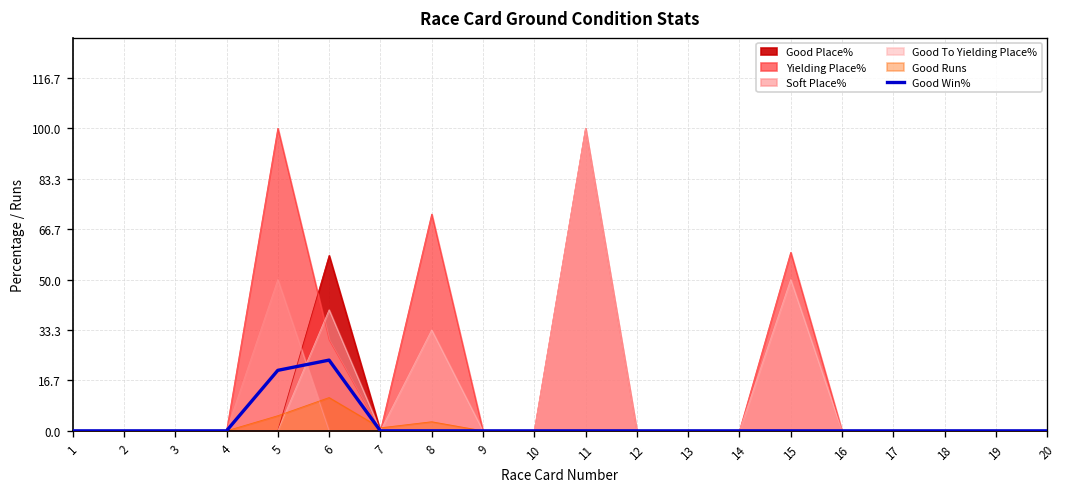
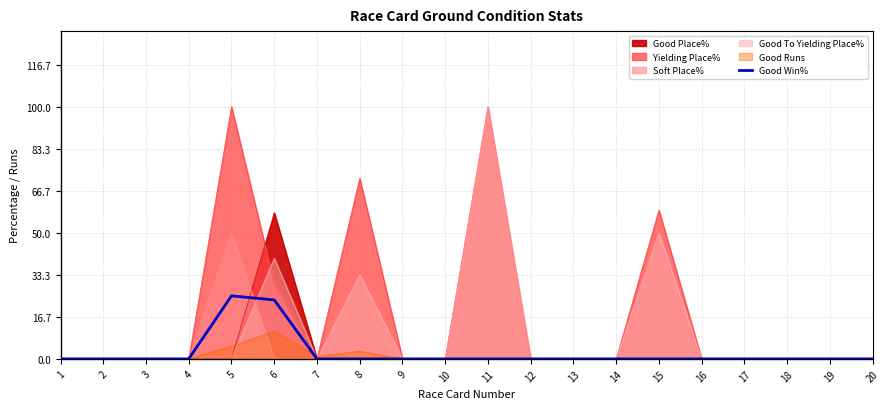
Good Win%, 5: 20 -> 25
